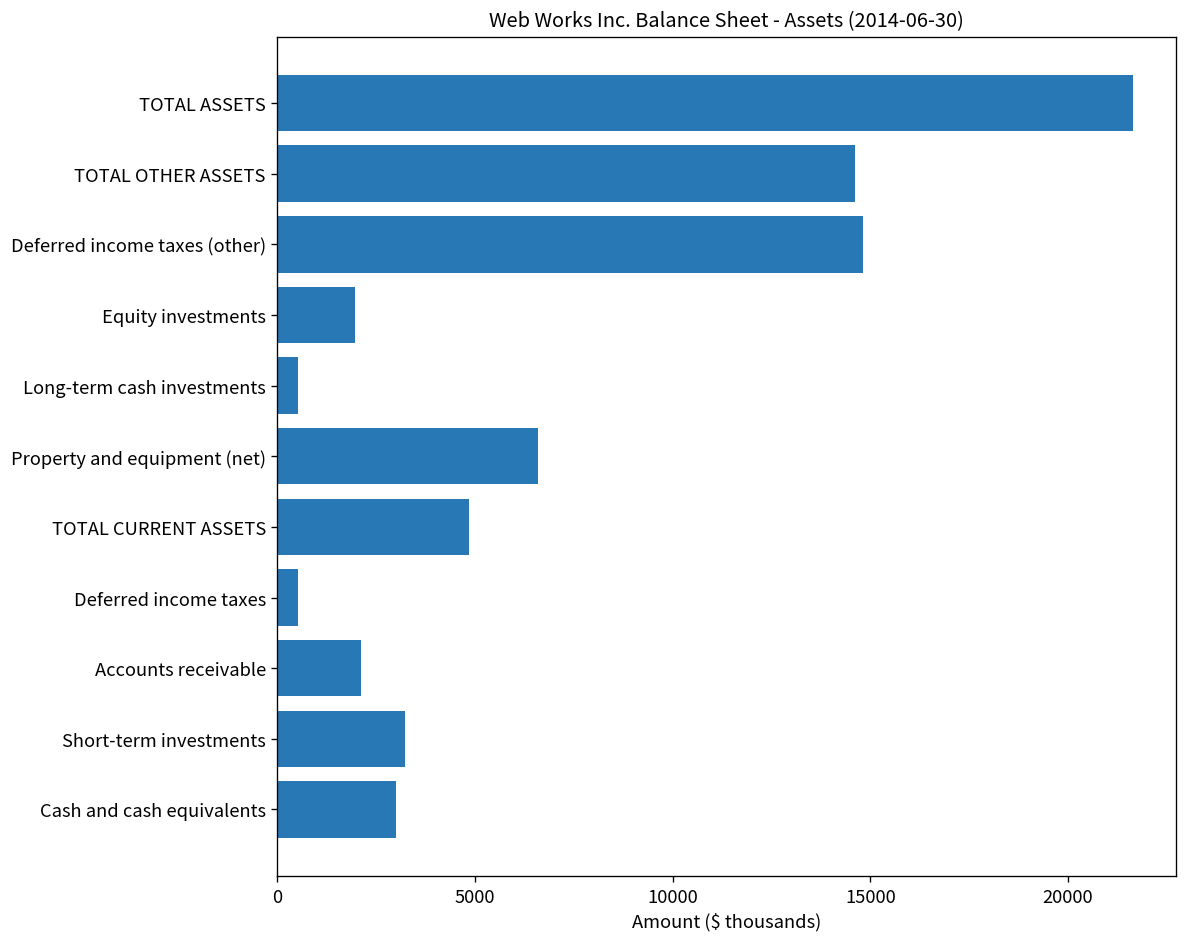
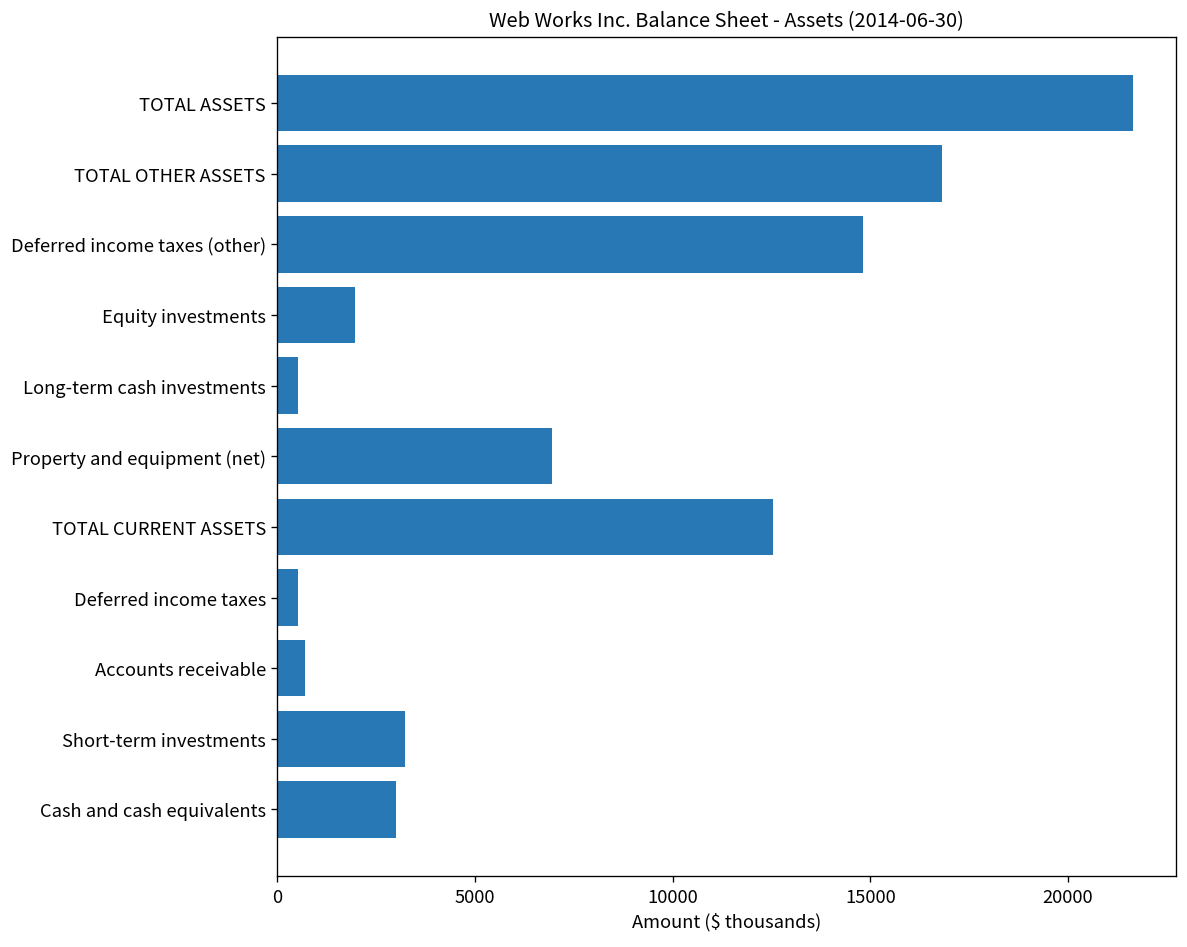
TOTAL OTHER ASSETS: 14600 -> 16800
Property and equipment (net): 6600 -> 6900
TOTAL CURRENT ASSETS: 4800 -> 12500
Accounts receivable: 2100 -> 700
